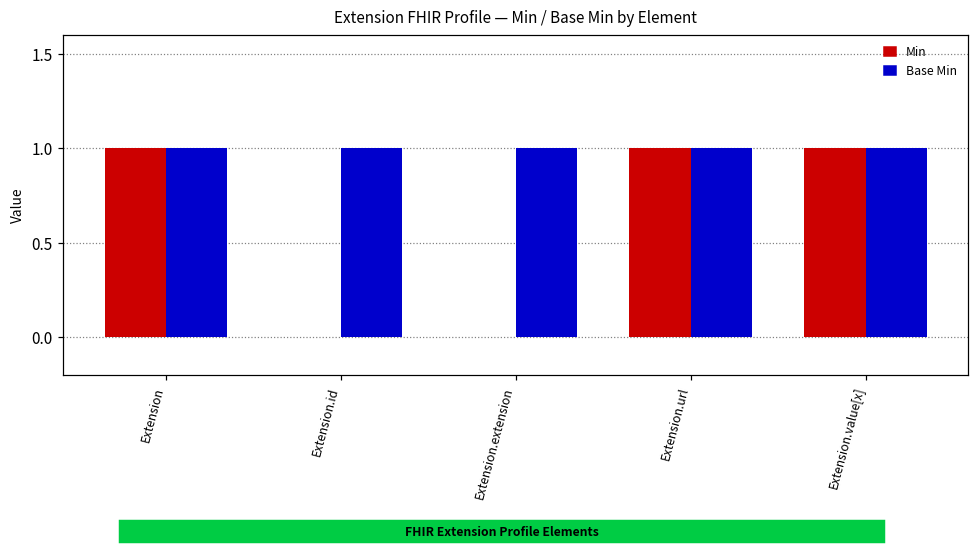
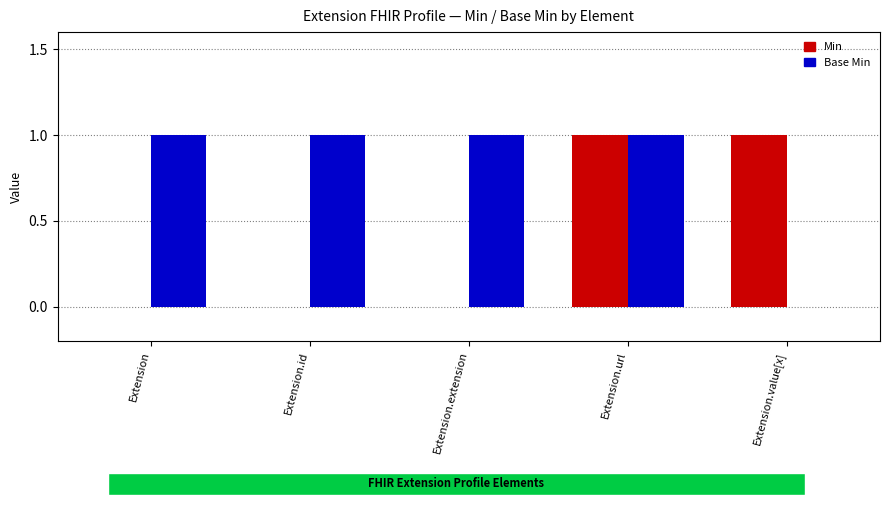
Min, Extension: 1 -> 0
Base Min, Extension.value[x]: 1 -> 0
